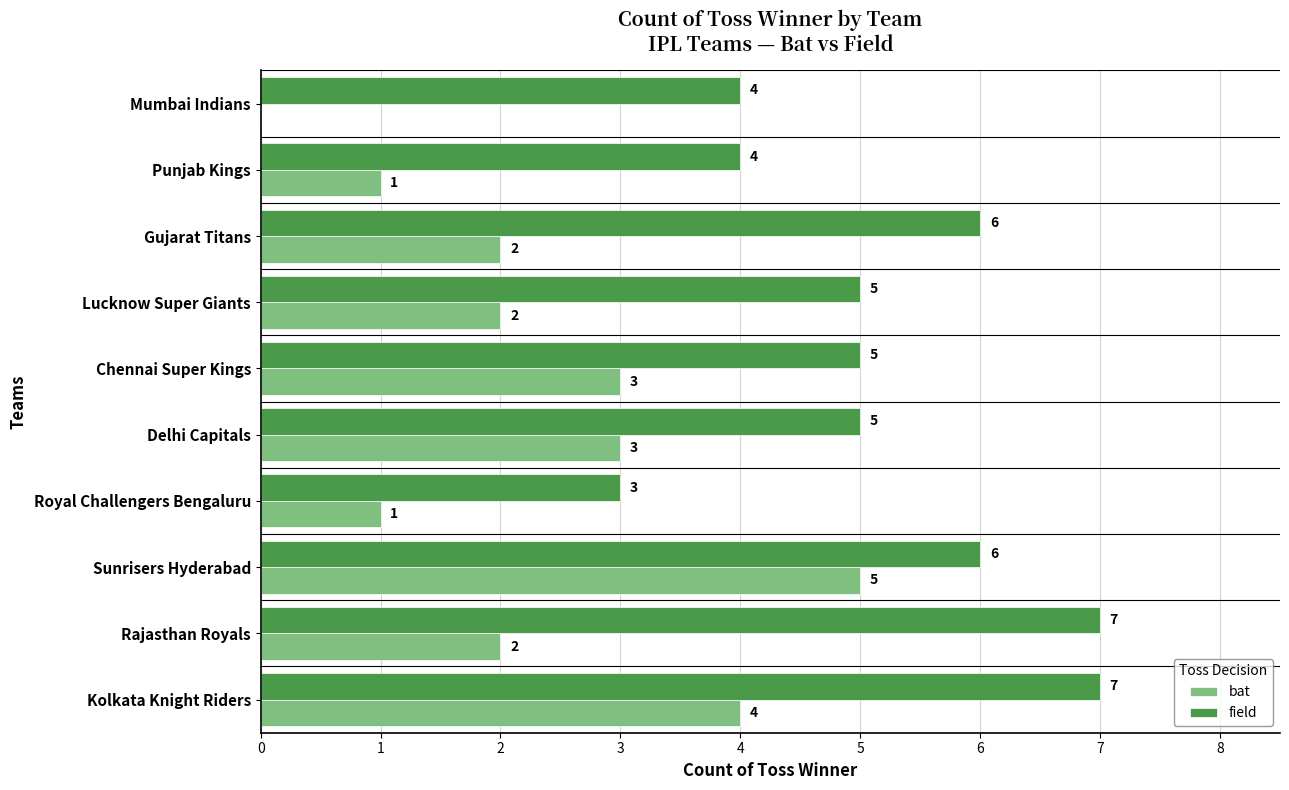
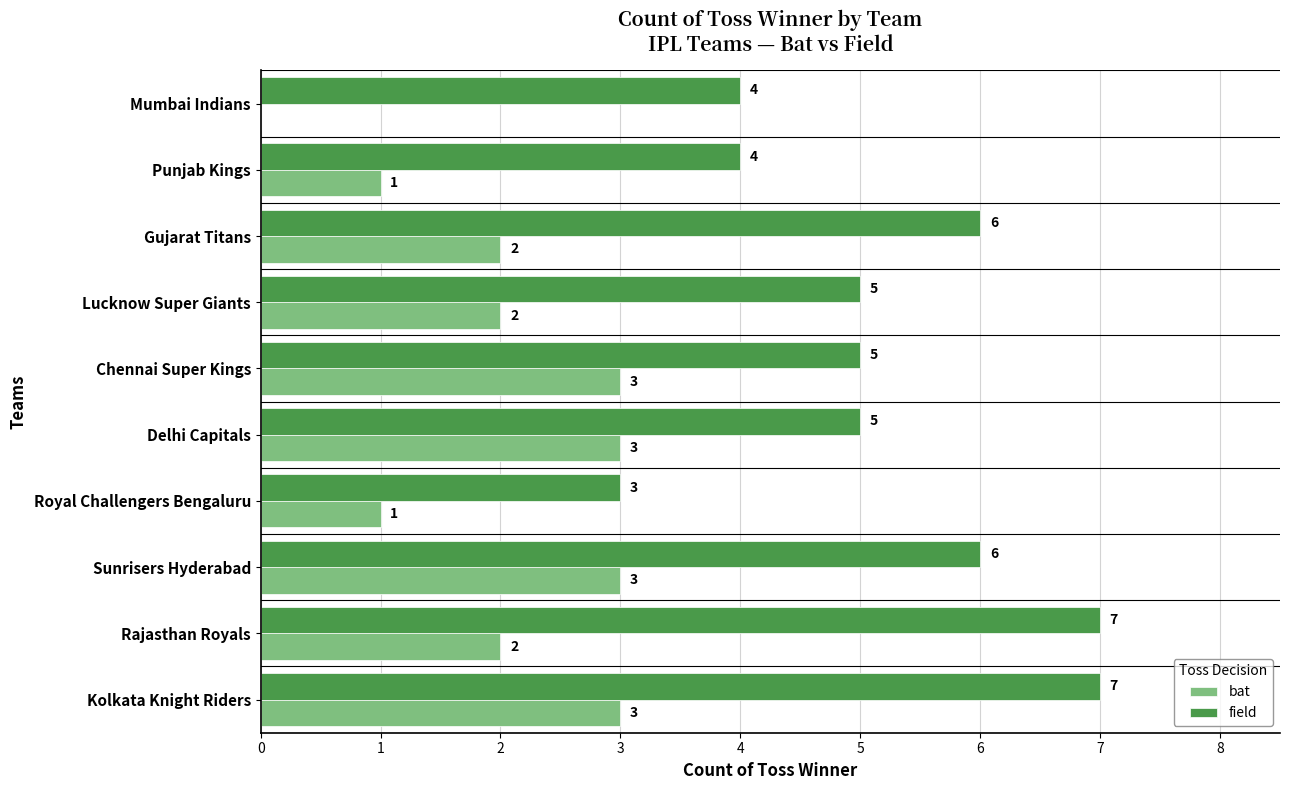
bat, Sunrisers Hyderabad: 5 -> 3
bat, Kolkata Knight Riders: 4 -> 3
